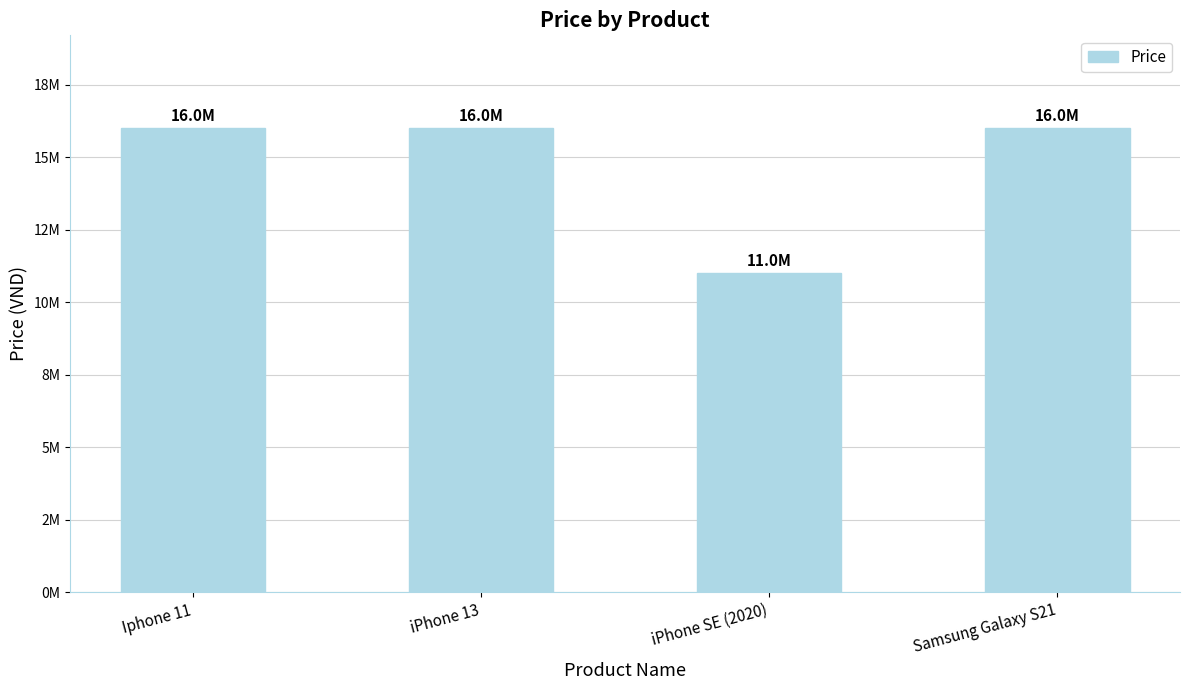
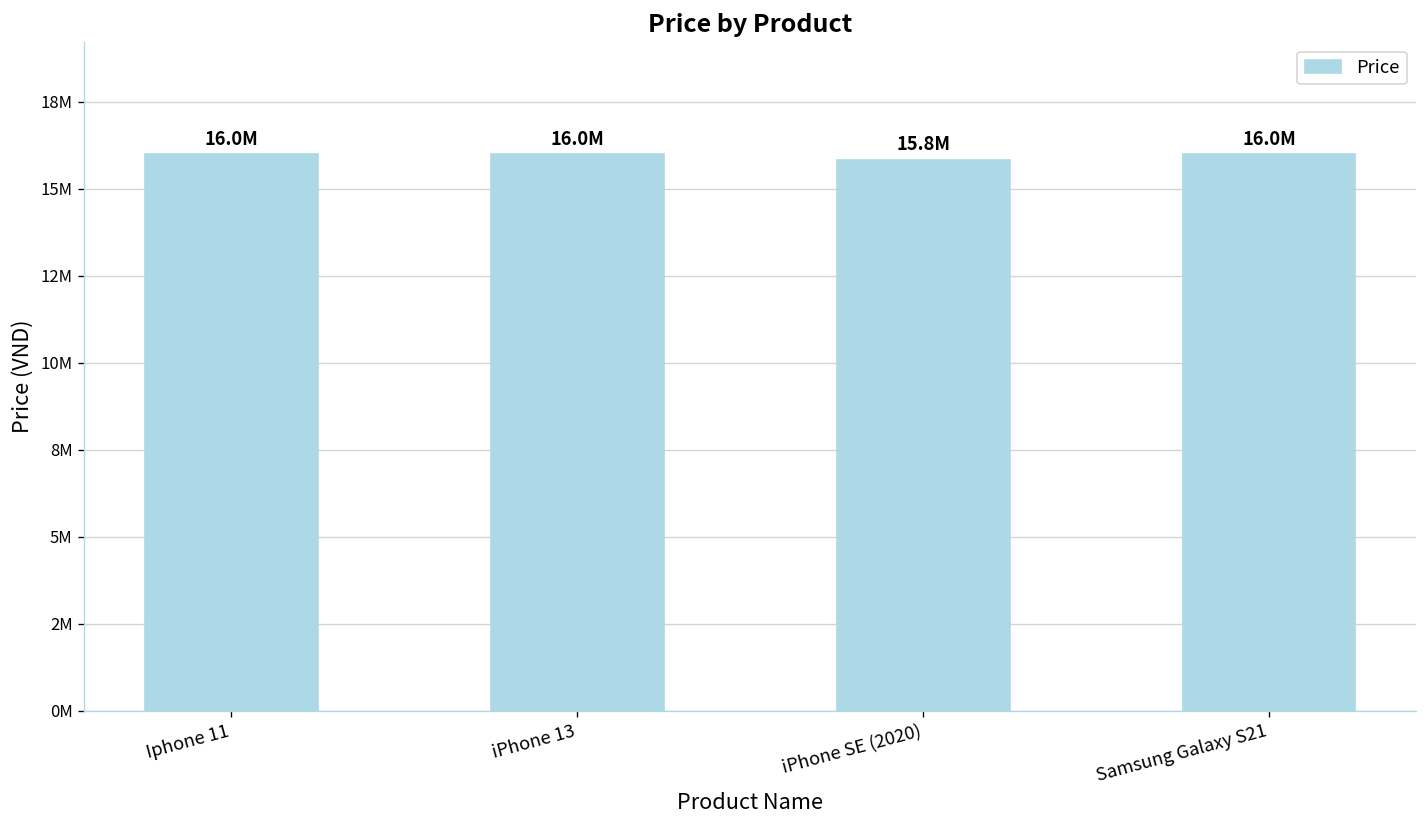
iPhone SE (2020): 11.0M -> 15.8M
